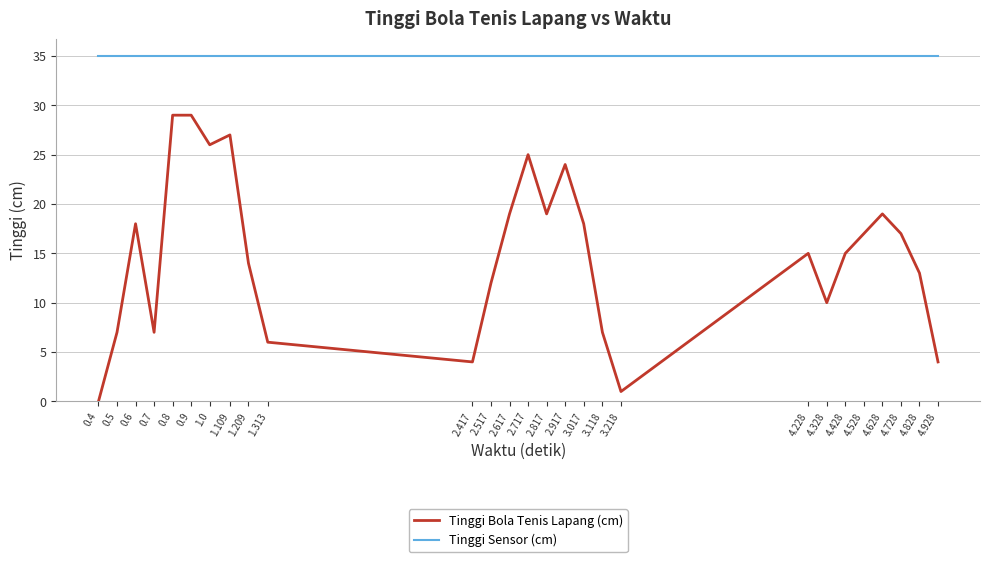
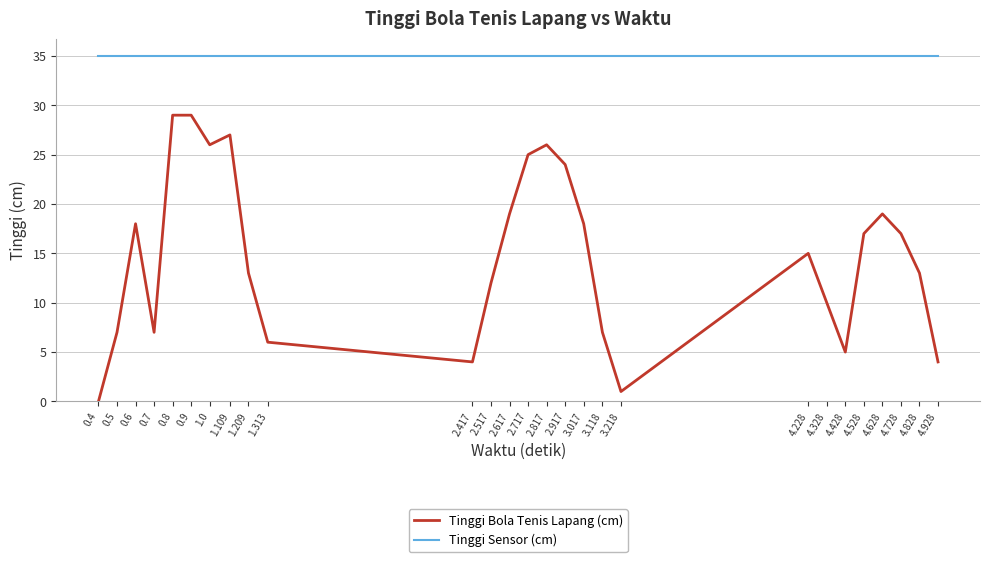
Tinggi Bola Tenis Lapang (cm), 1.209: 14 -> 13
Tinggi Bola Tenis Lapang (cm), 2.817: 19 -> 26
Tinggi Bola Tenis Lapang (cm), 4.428: 15 -> 5
